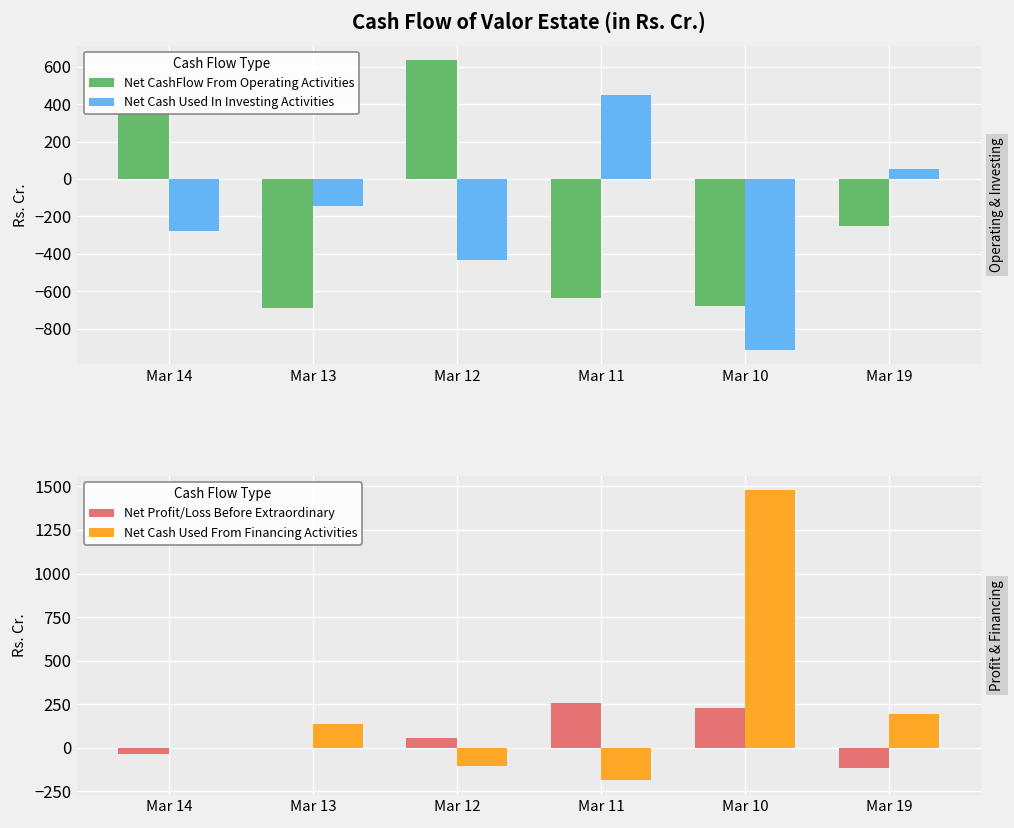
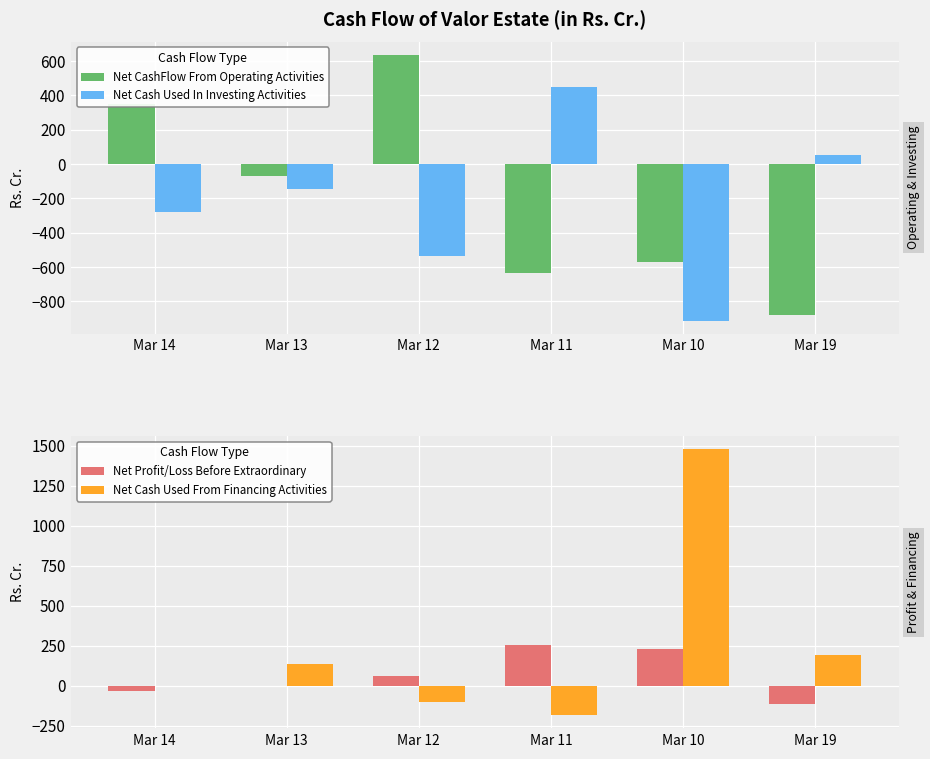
Cash Flow of Valor Estate (in Rs. Cr.), Net CashFlow From Operating Activities, Mar 13: -690 -> -70
Cash Flow of Valor Estate (in Rs. Cr.), Net Cash Used In Investing Activities, Mar 12: -440 -> -530
Cash Flow of Valor Estate (in Rs. Cr.), Net CashFlow From Operating Activities, Mar 10: -680 -> -570
Cash Flow of Valor Estate (in Rs. Cr.), Net CashFlow From Operating Activities, Mar 19: -250 -> -880
